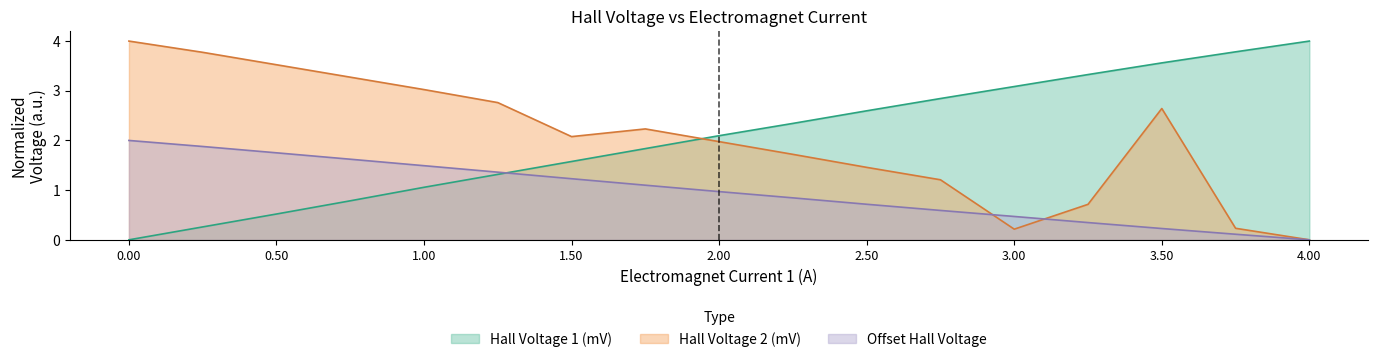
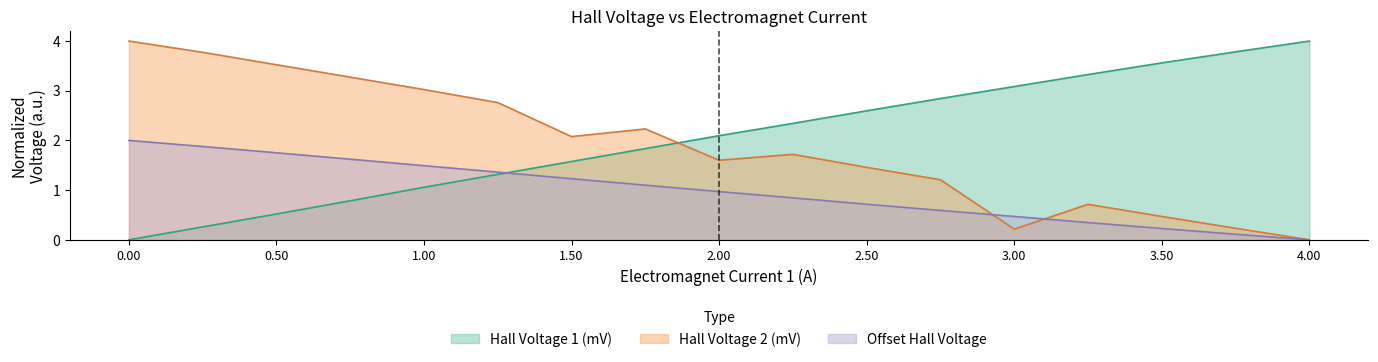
Hall Voltage 2 (mV), 2.00: 2.0 -> 1.6
Hall Voltage 2 (mV), 3.50: 2.6 -> 0.5
